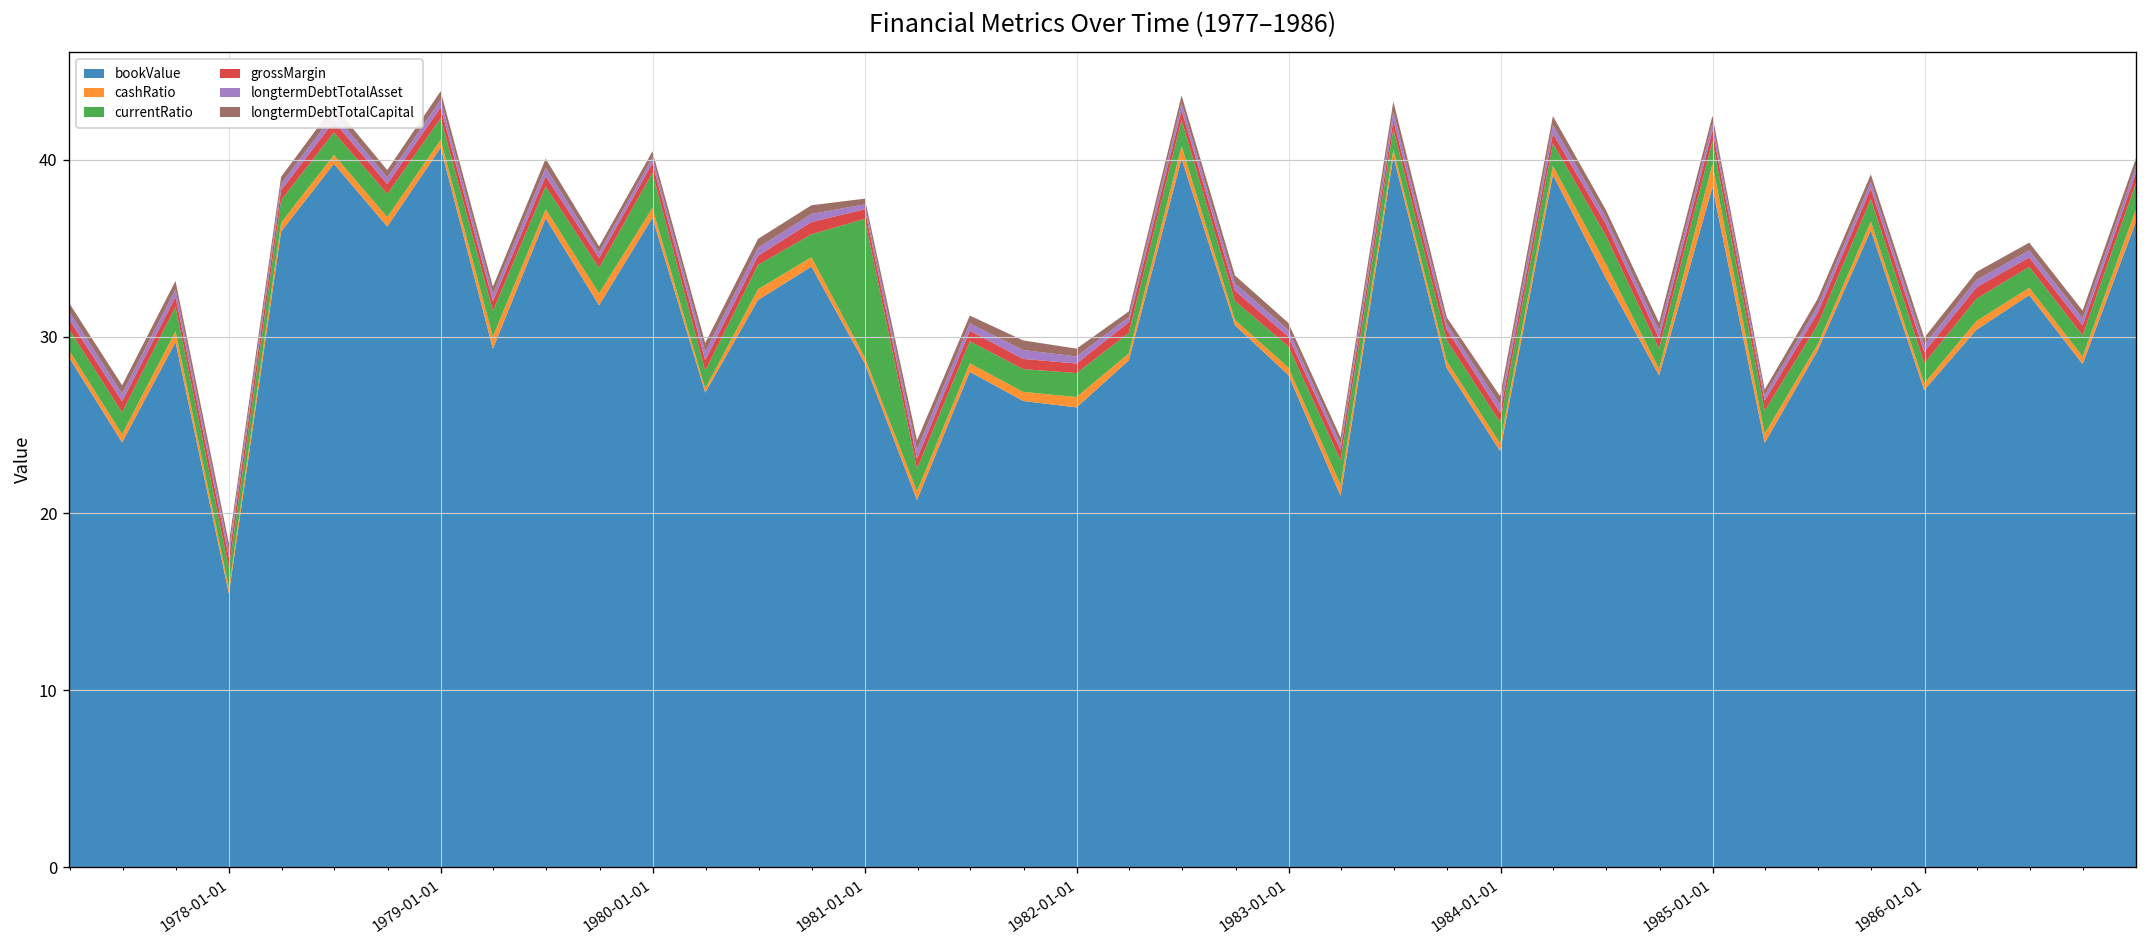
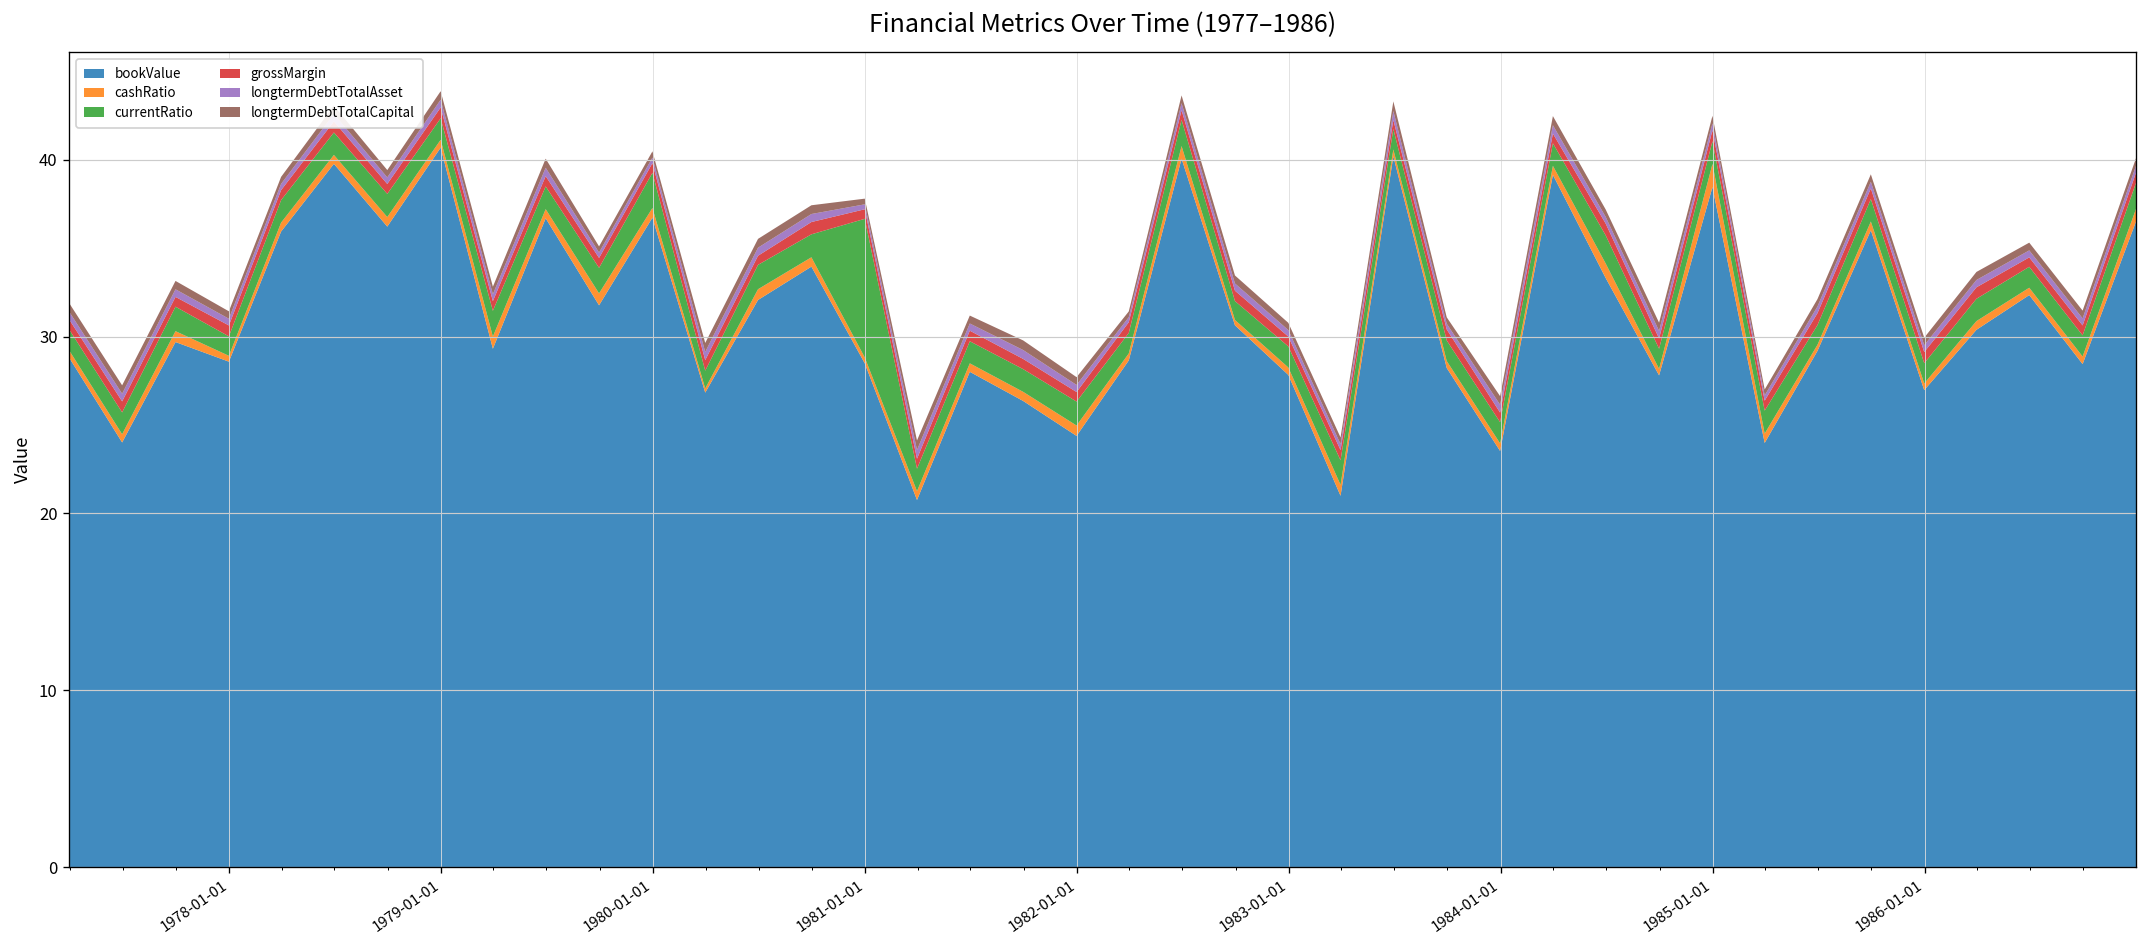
bookValue, 1978-01-01: 15.5 -> 28.6
bookValue, 1982-01-01: 26.0 -> 24.4
